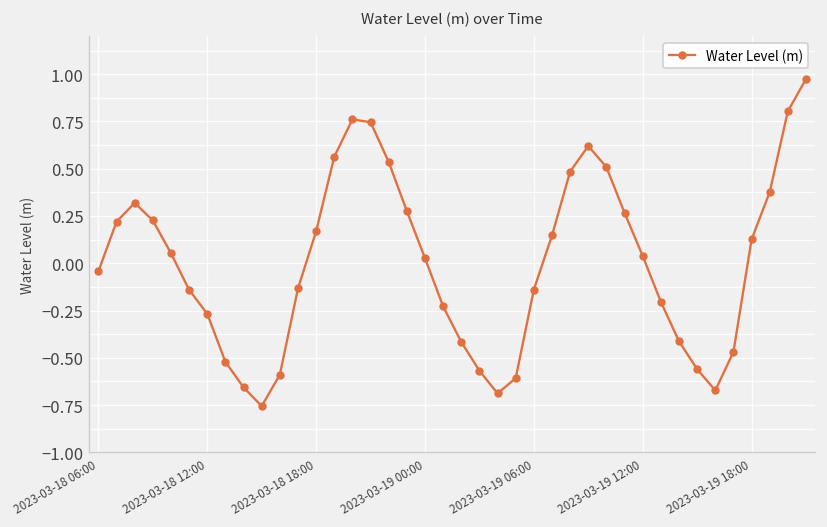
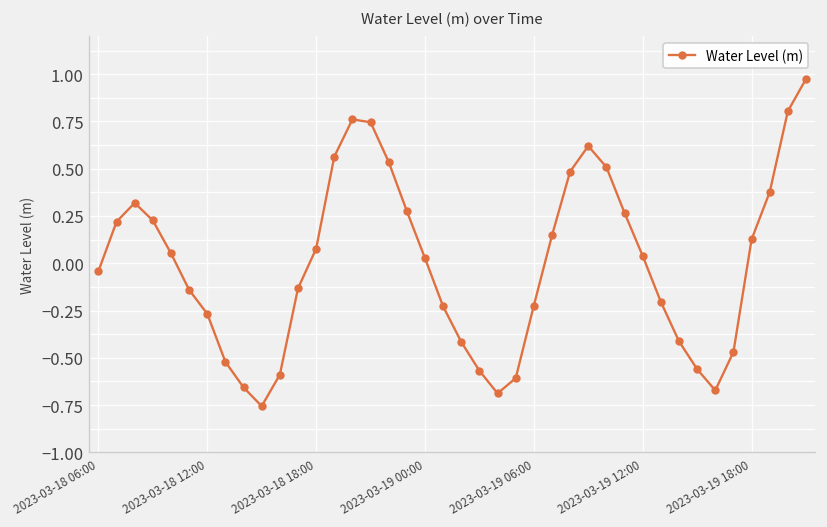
2023-03-18 18:00: 0.17 -> 0.08
2023-03-19 06:00: -0.14 -> -0.22
